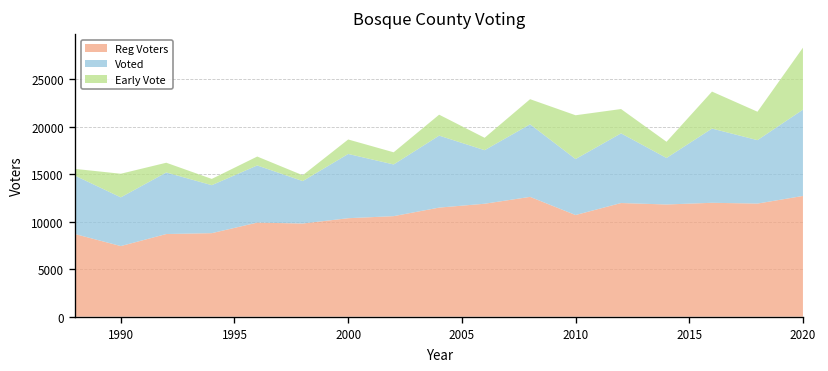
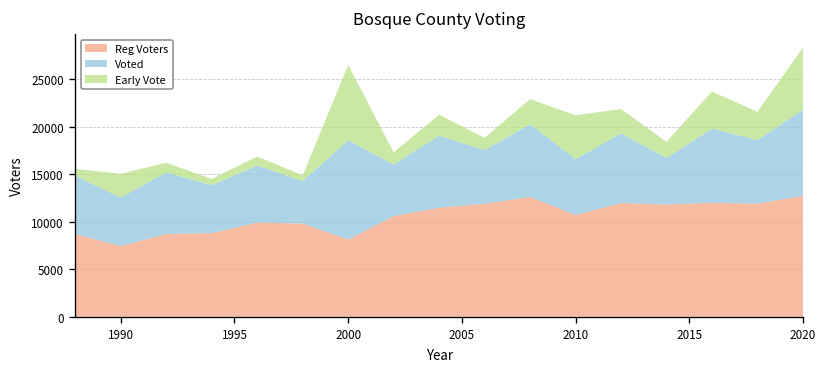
Reg Voters, 2000: 10000 -> 8000
Voted, 2000: 7000 -> 10000
Early Vote, 2000: 2000 -> 8000
